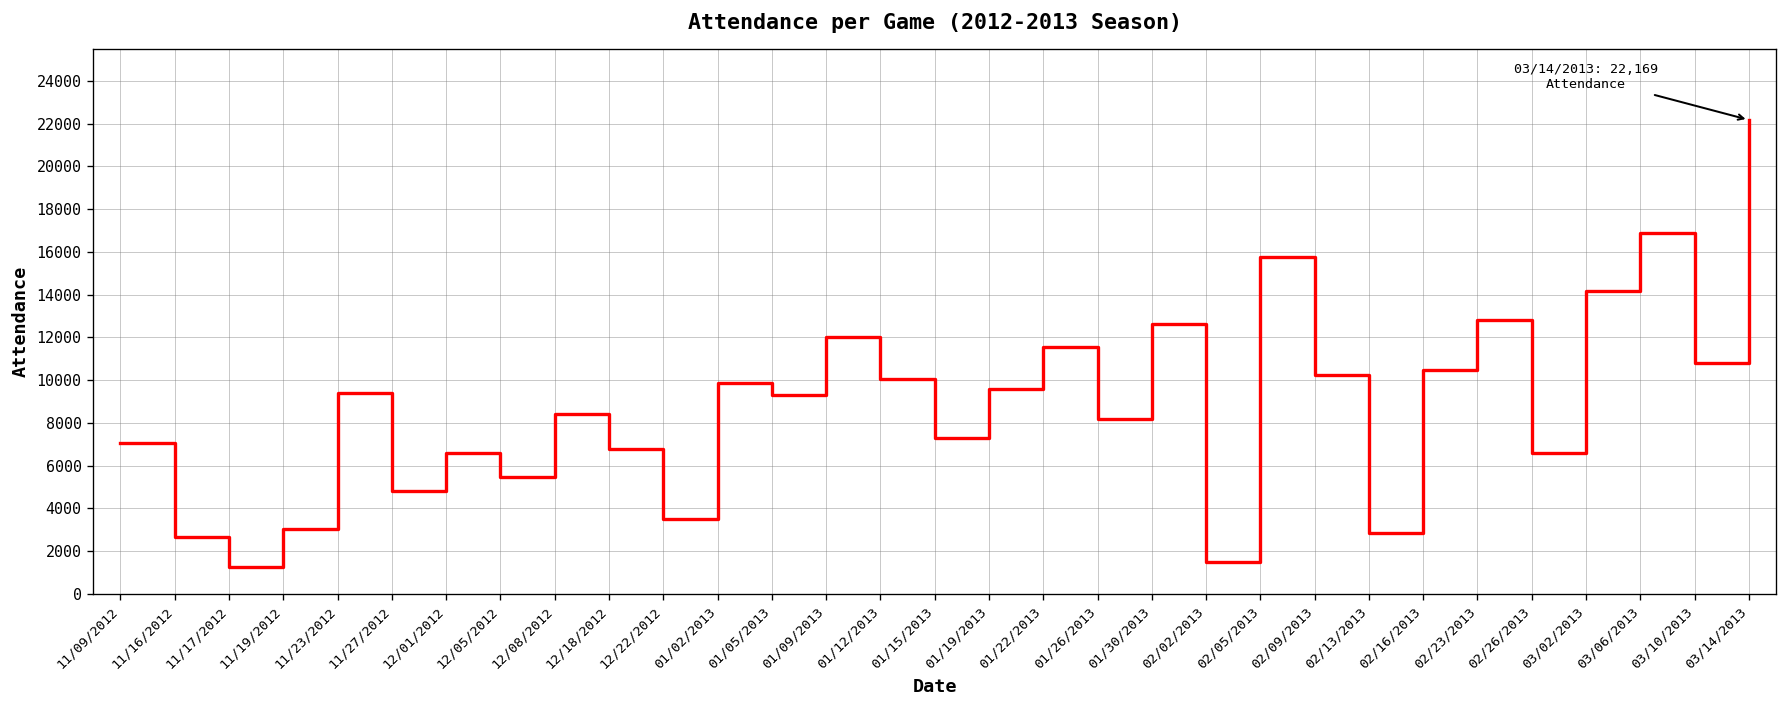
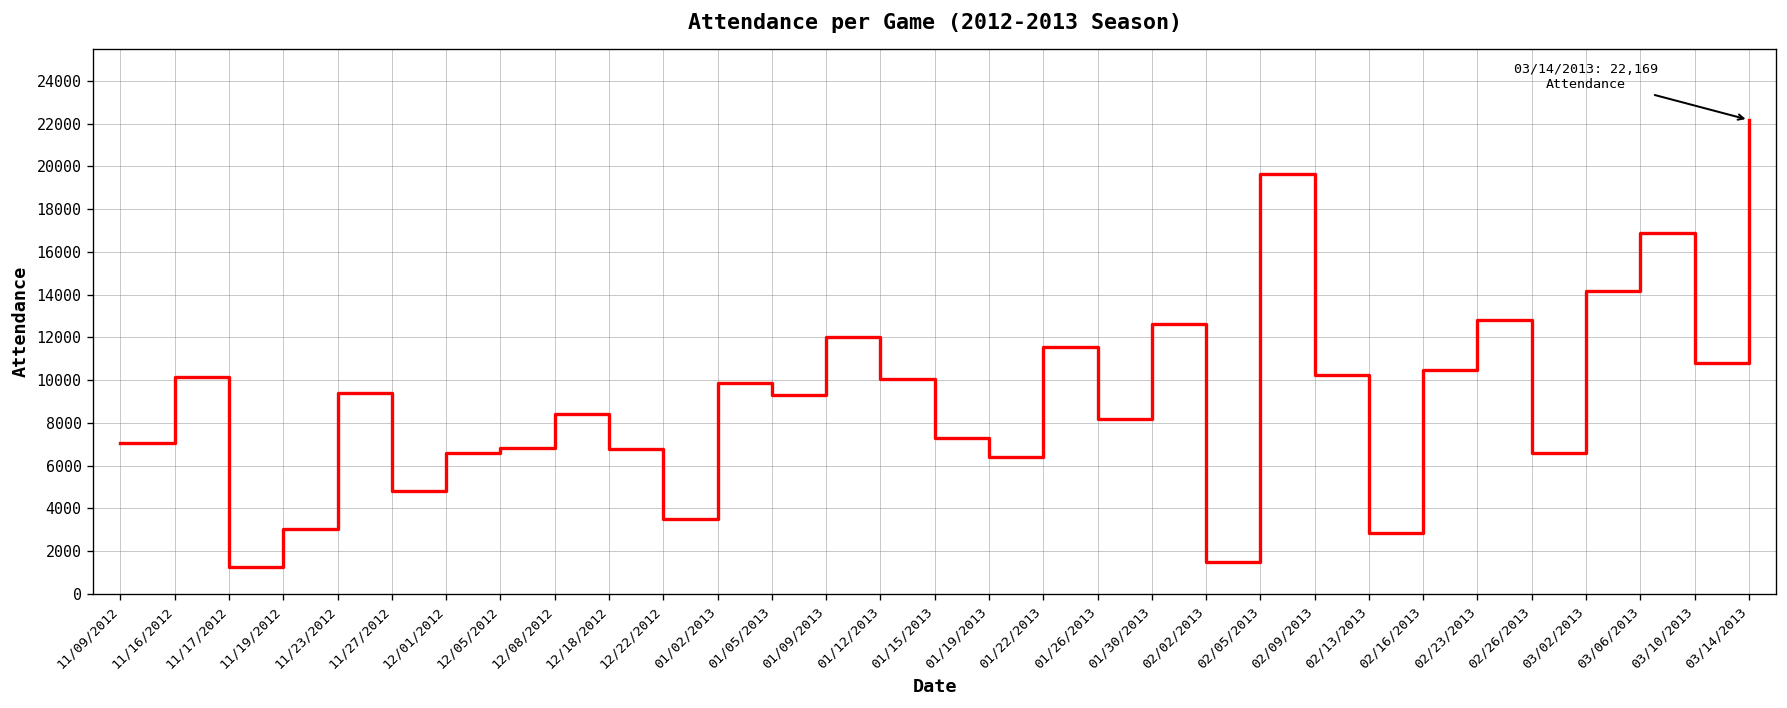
11/16/2012: 2700 -> 10200
12/05/2012: 5500 -> 6800
01/19/2013: 9600 -> 6400
02/05/2013: 15800 -> 19700
